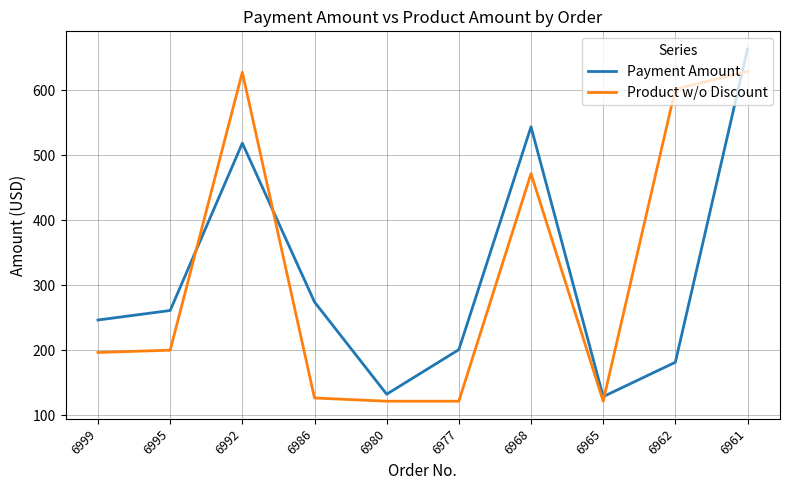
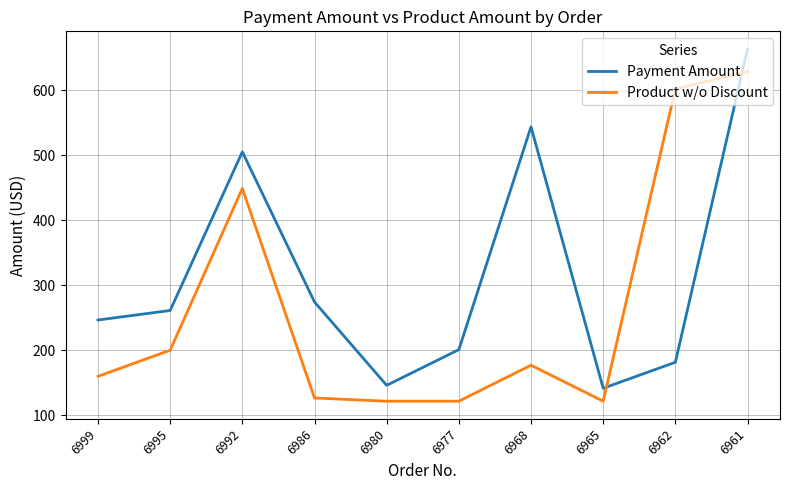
Product w/o Discount, 6999: 200 -> 160
Payment Amount, 6992: 520 -> 510
Product w/o Discount, 6992: 630 -> 450
Payment Amount, 6980: 130 -> 150
Product w/o Discount, 6968: 470 -> 180
Payment Amount, 6965: 130 -> 140
